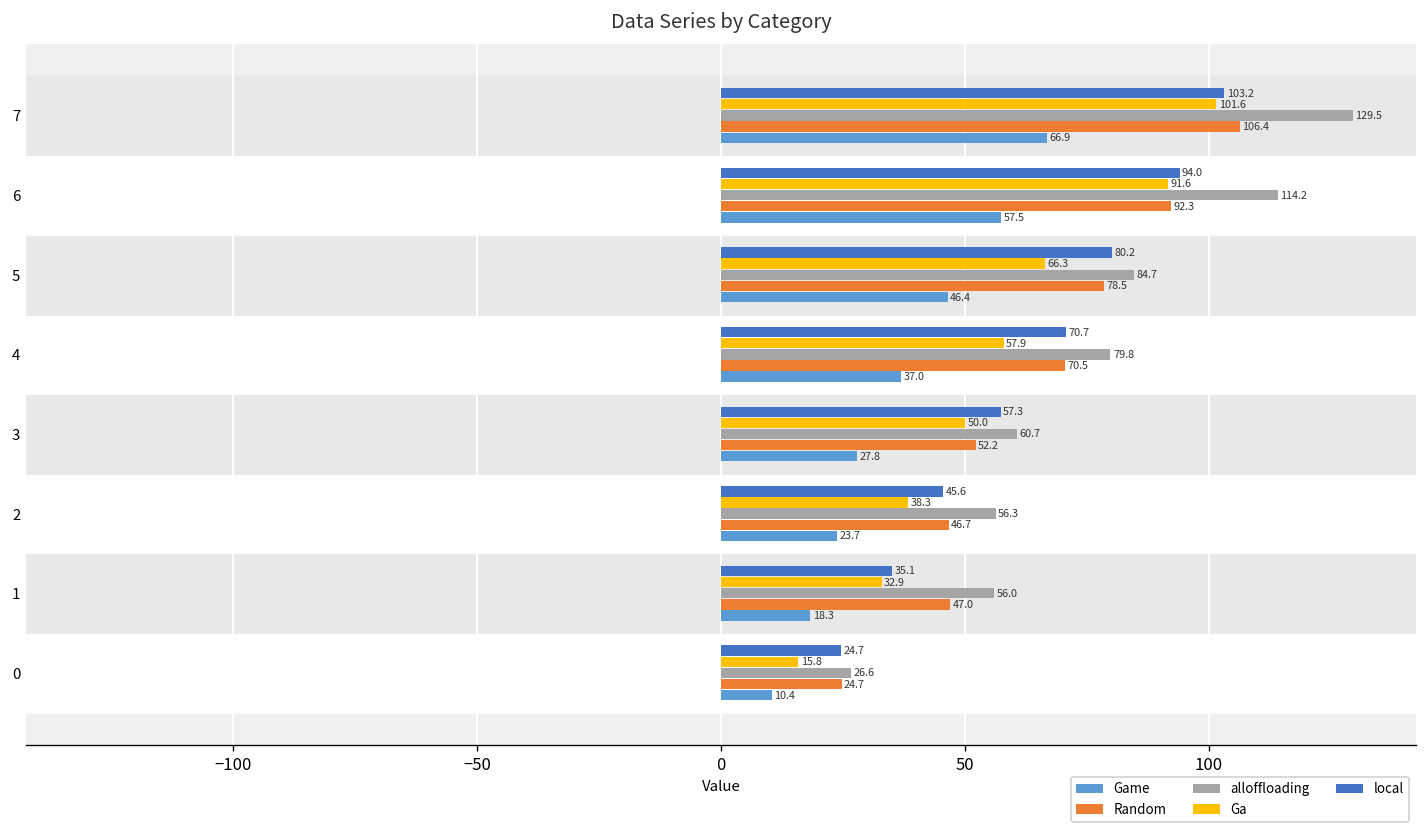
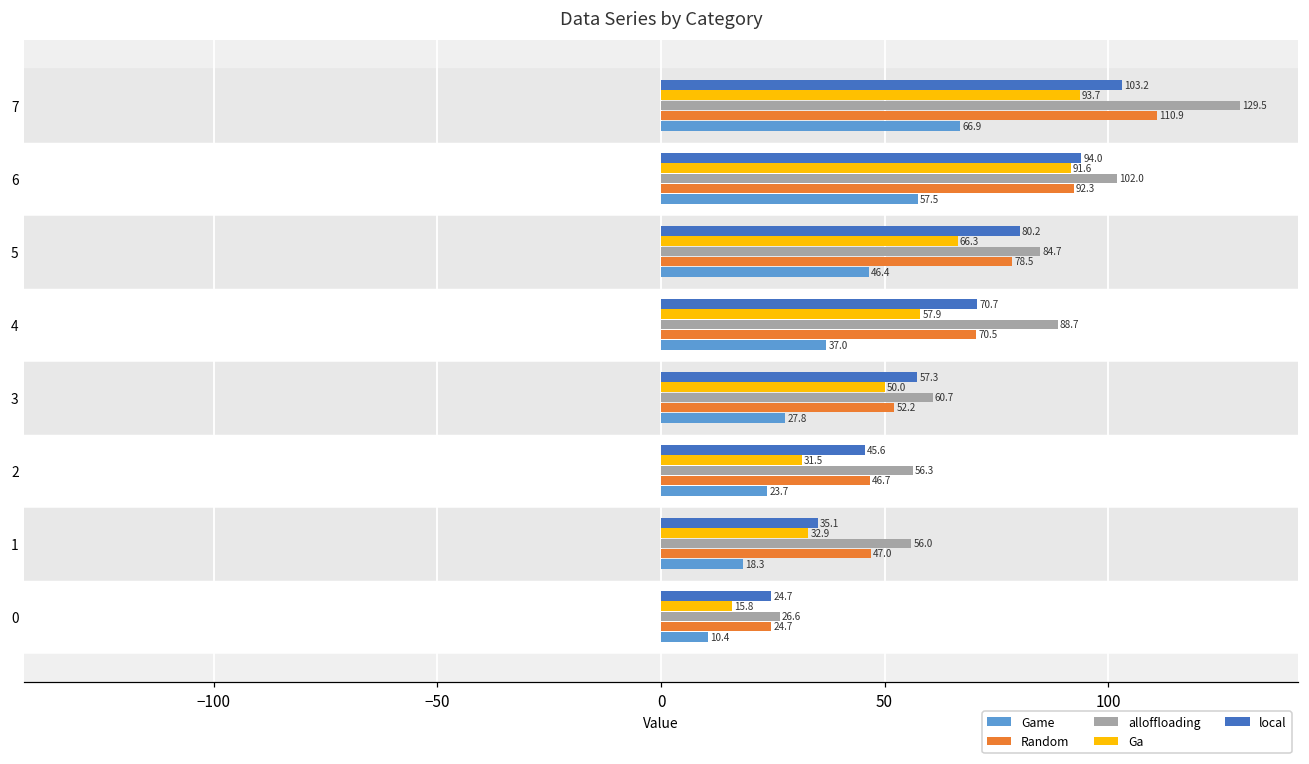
Ga, 7: 101.6 -> 93.7
Random, 7: 106.4 -> 110.9
alloffloading, 6: 114.2 -> 102.0
alloffloading, 4: 79.8 -> 88.7
Ga, 2: 38.3 -> 31.5
